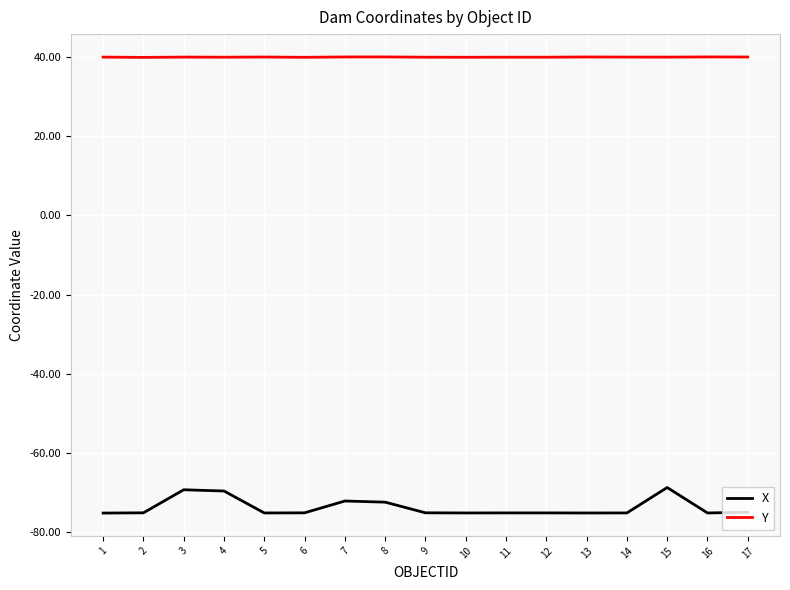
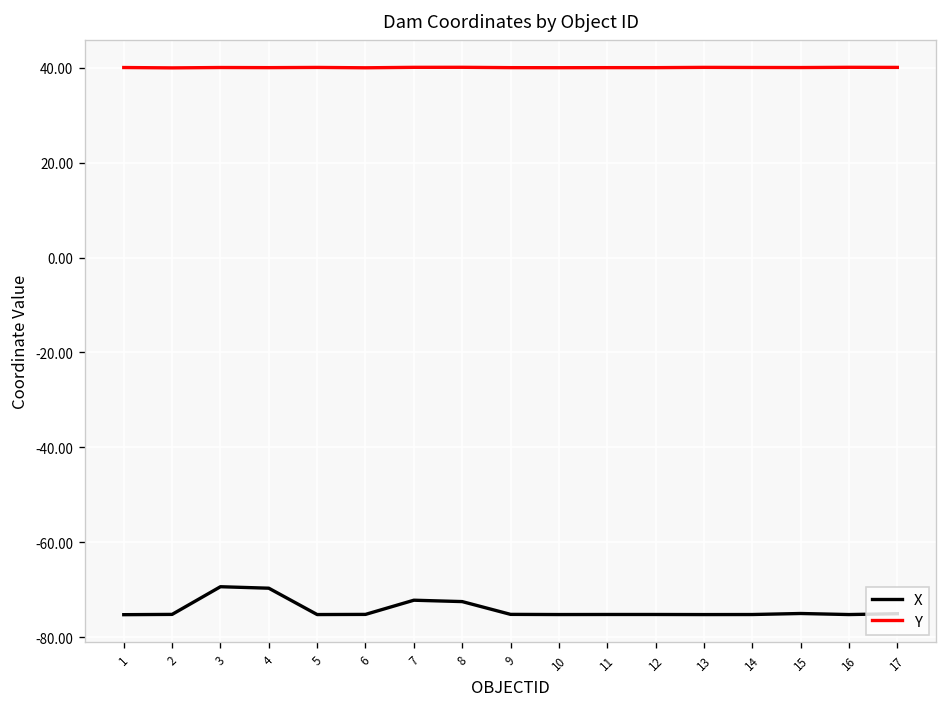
X, 15: -69 -> -75
